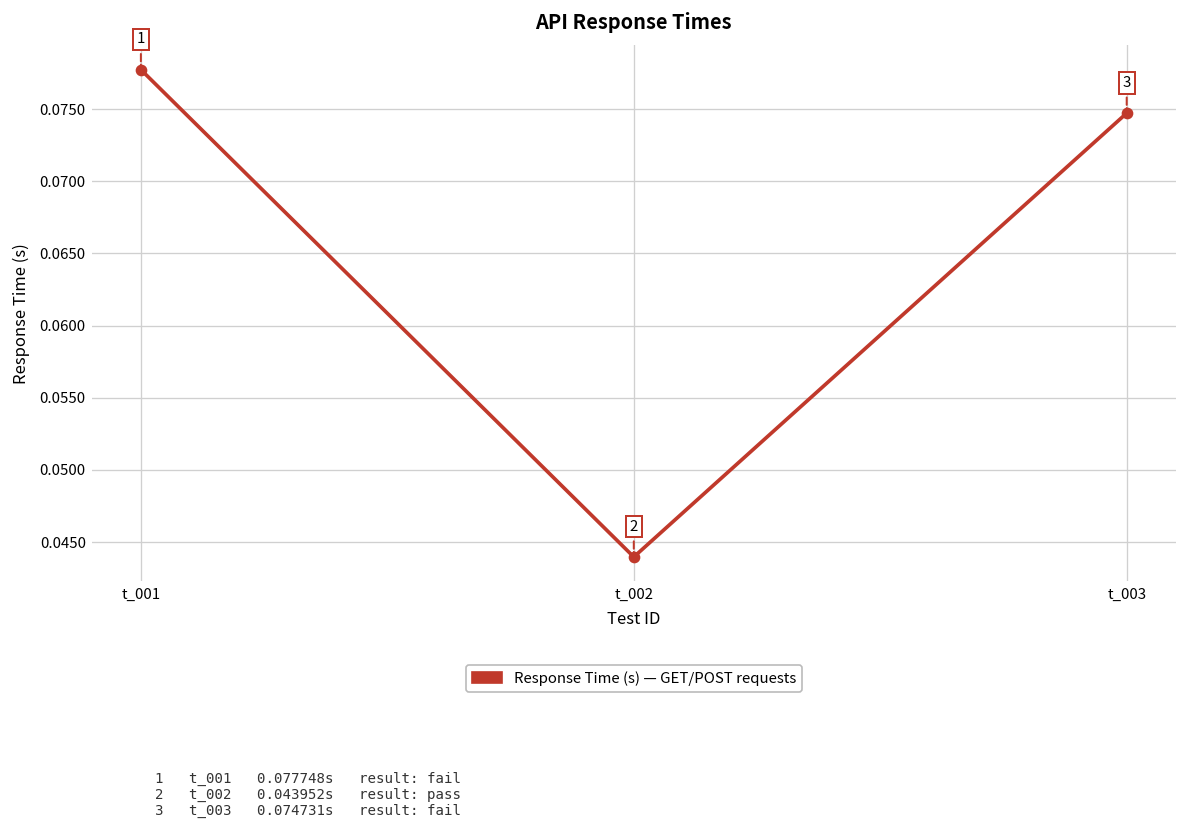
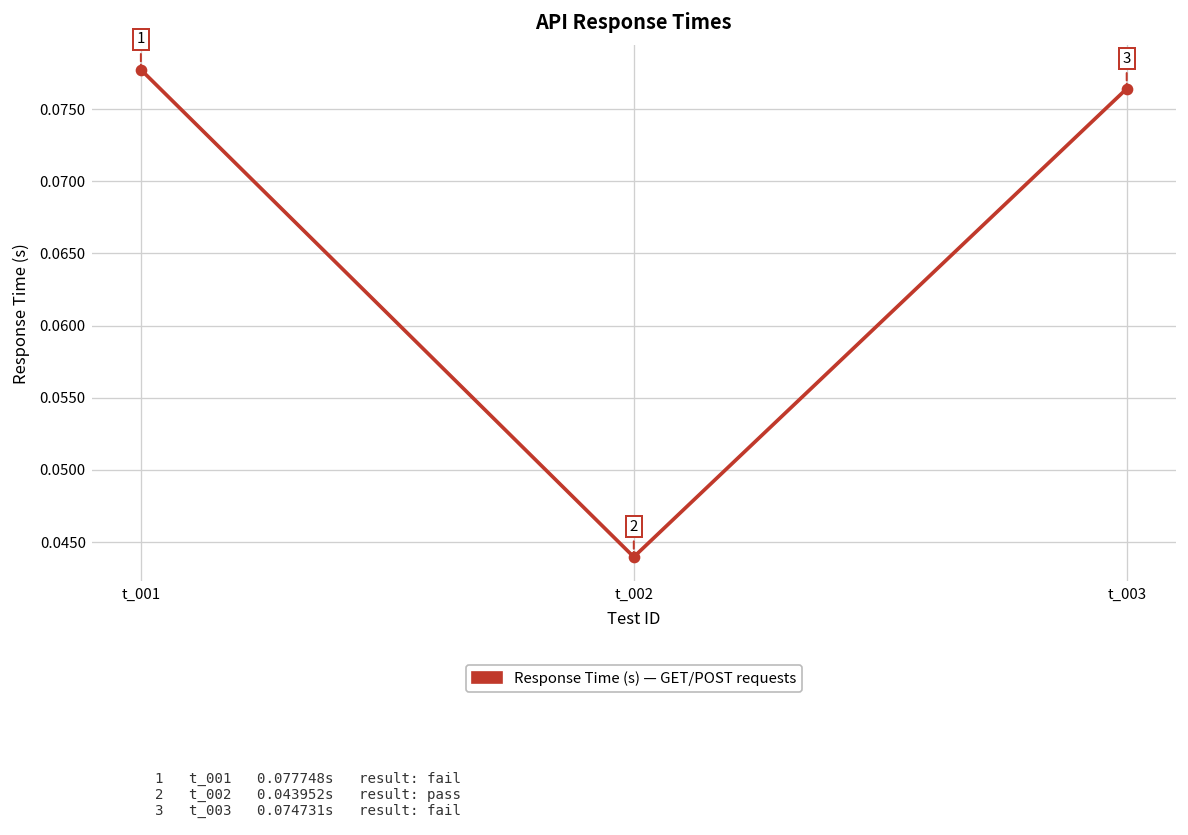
t_003: 0.0747 -> 0.0764
